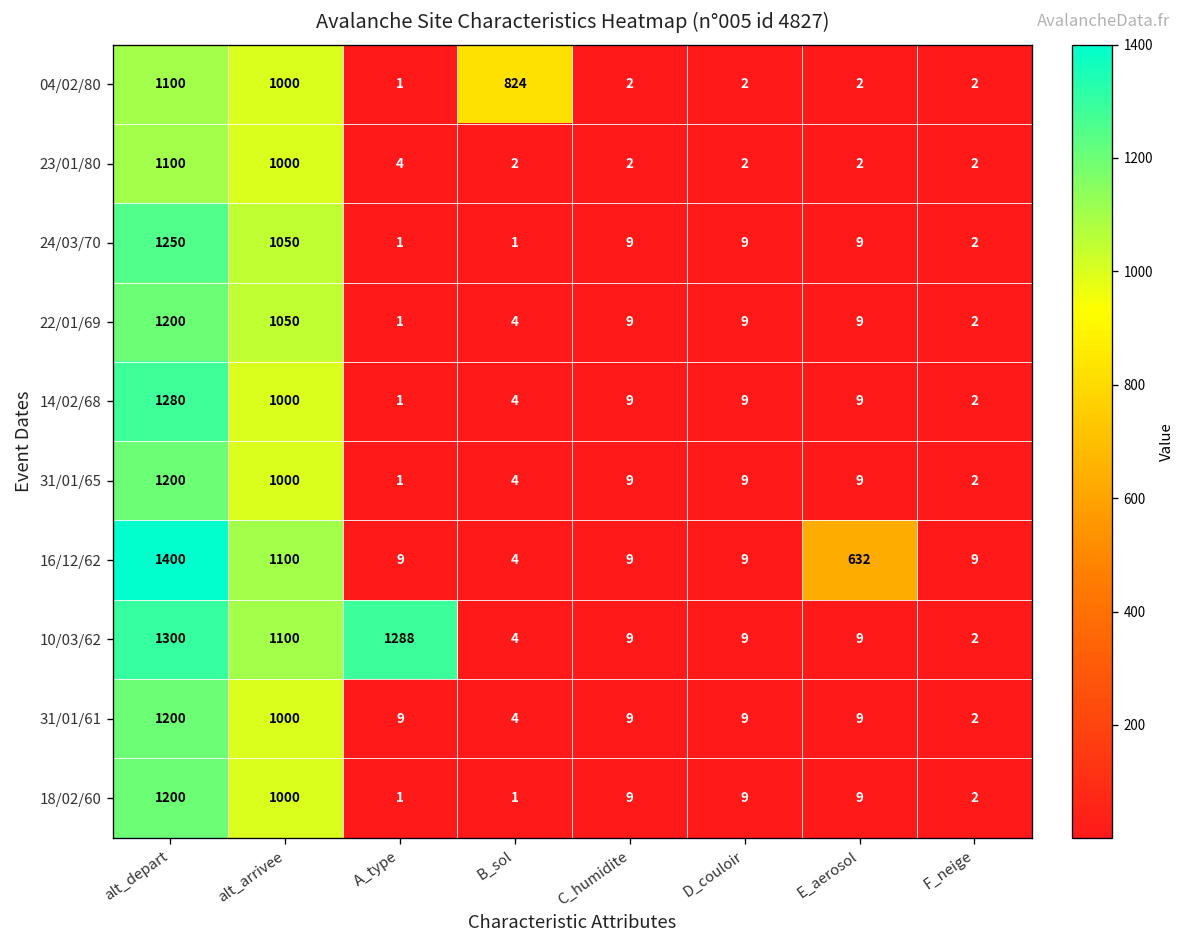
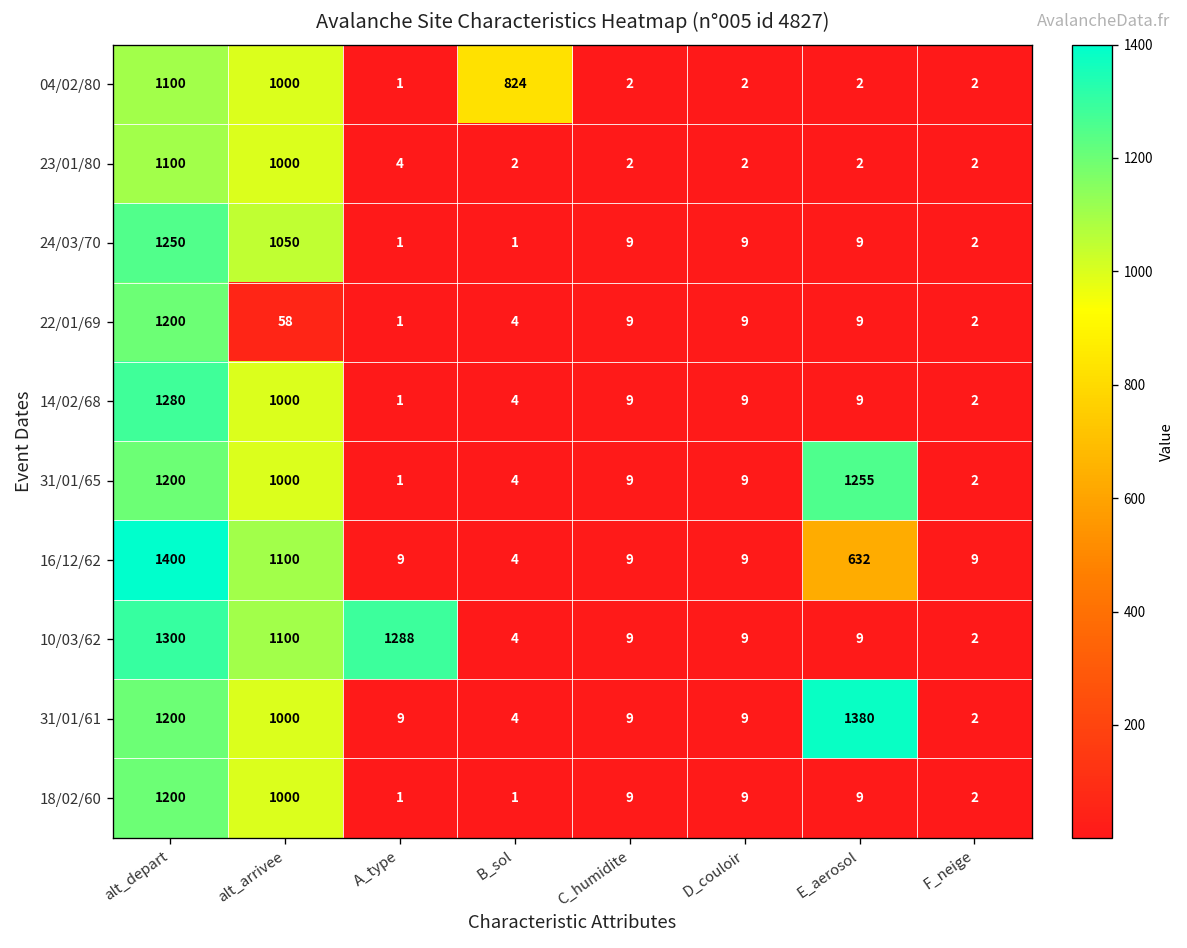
22/01/69, alt_arrivee: 1050 -> 58
31/01/65, E_aerosol: 9 -> 1255
31/01/61, E_aerosol: 9 -> 1380
